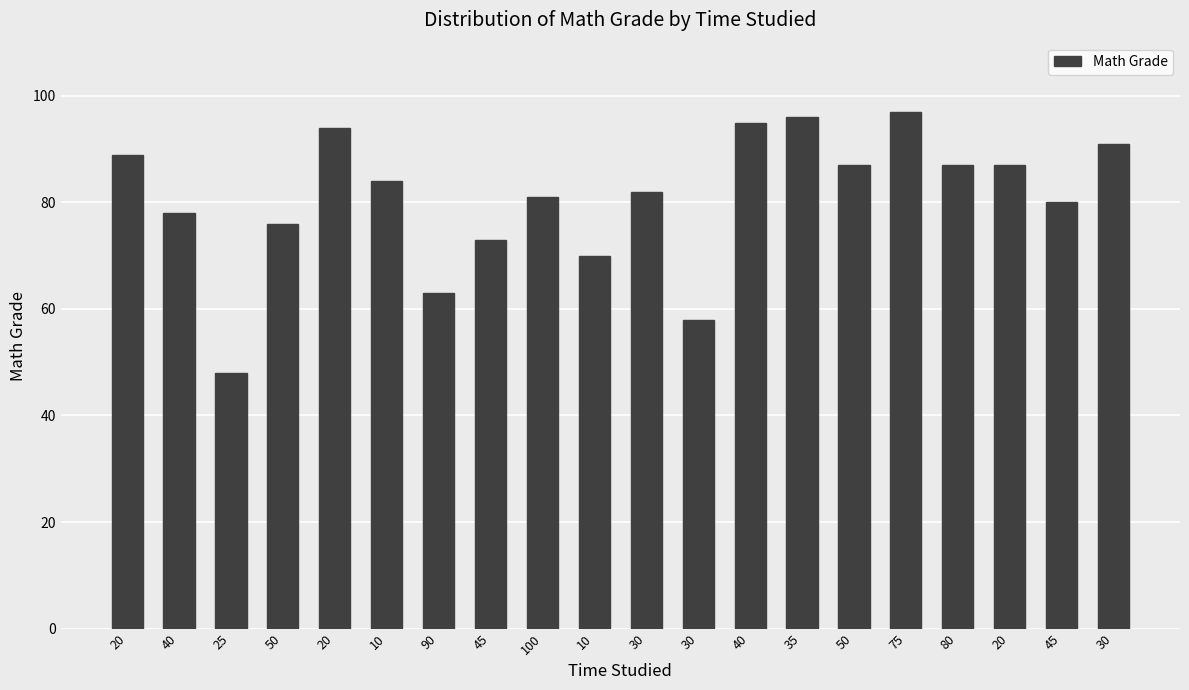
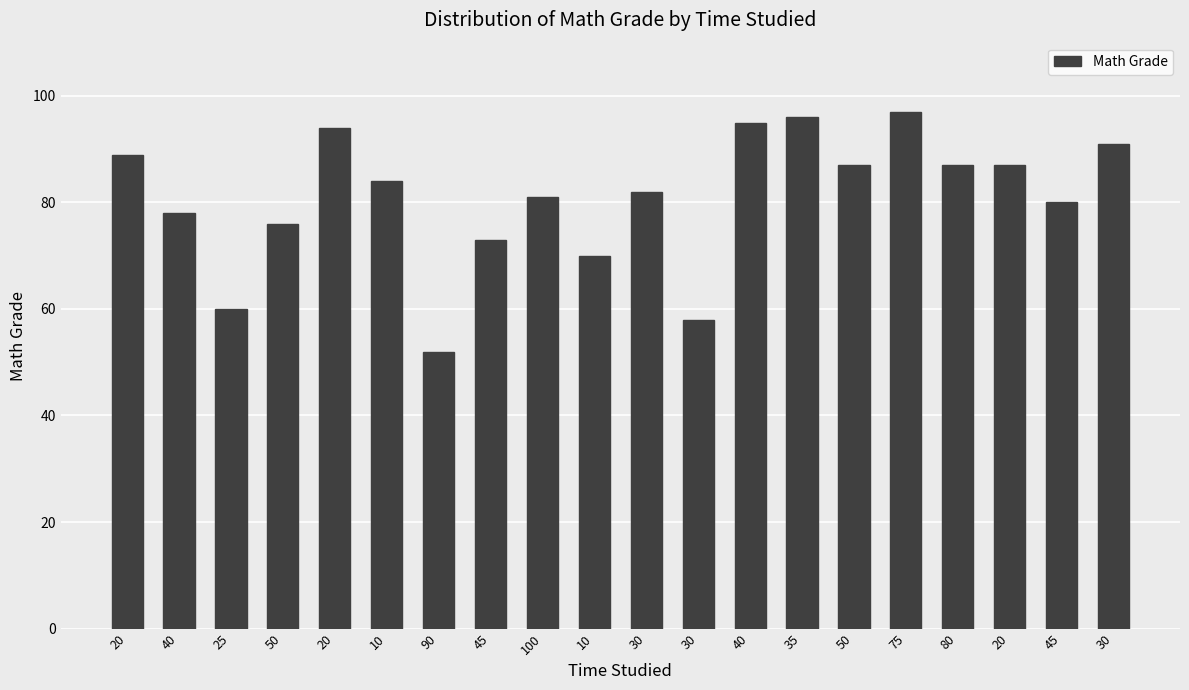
25: 48 -> 60
90: 63 -> 52
